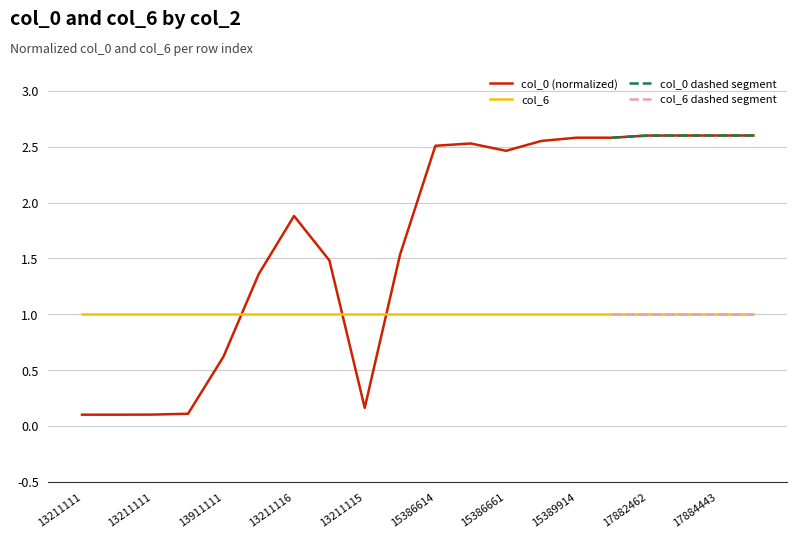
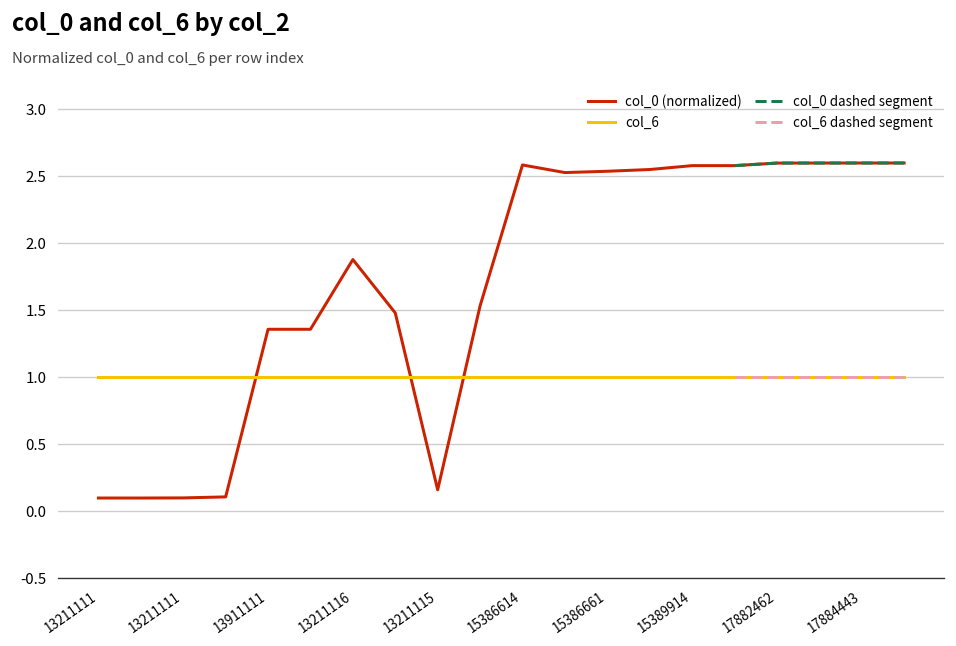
col_0 (normalized), 13911111: 0.62 -> 1.36
col_0 (normalized), 15386614: 2.51 -> 2.59
col_0 (normalized), 15386661: 2.46 -> 2.54
